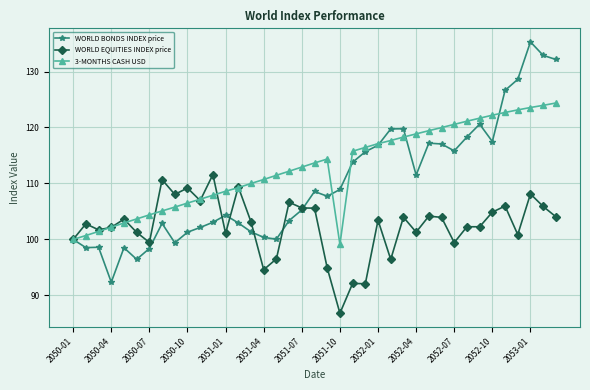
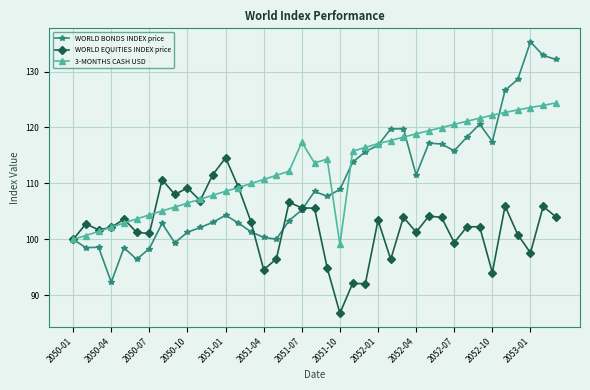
WORLD EQUITIES INDEX price, 2050-07: 99 -> 101
WORLD EQUITIES INDEX price, 2051-01: 101 -> 115
3-MONTHS CASH USD, 2051-07: 113 -> 117
WORLD EQUITIES INDEX price, 2052-10: 105 -> 94
WORLD EQUITIES INDEX price, 2053-01: 108 -> 98
